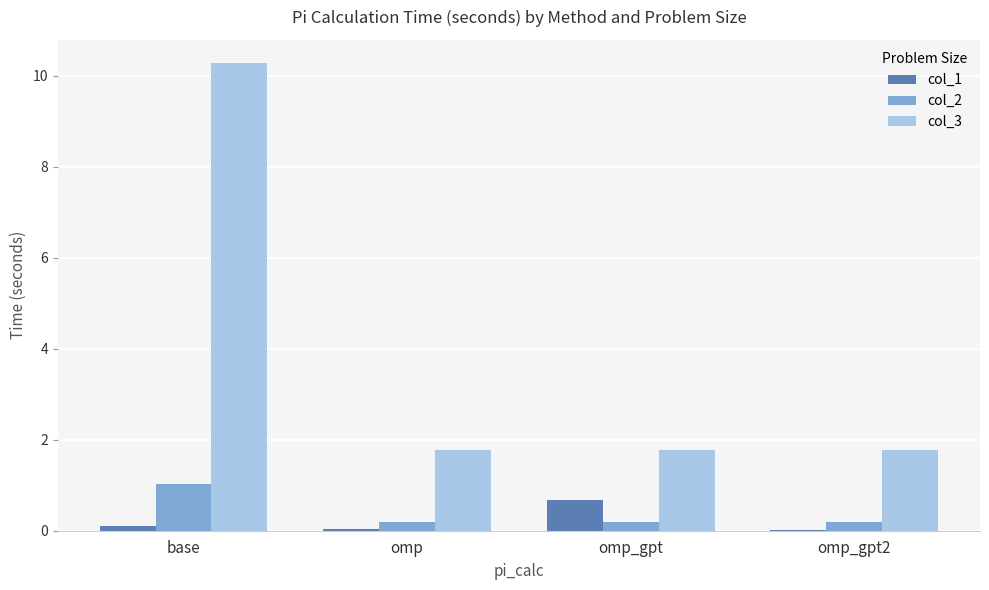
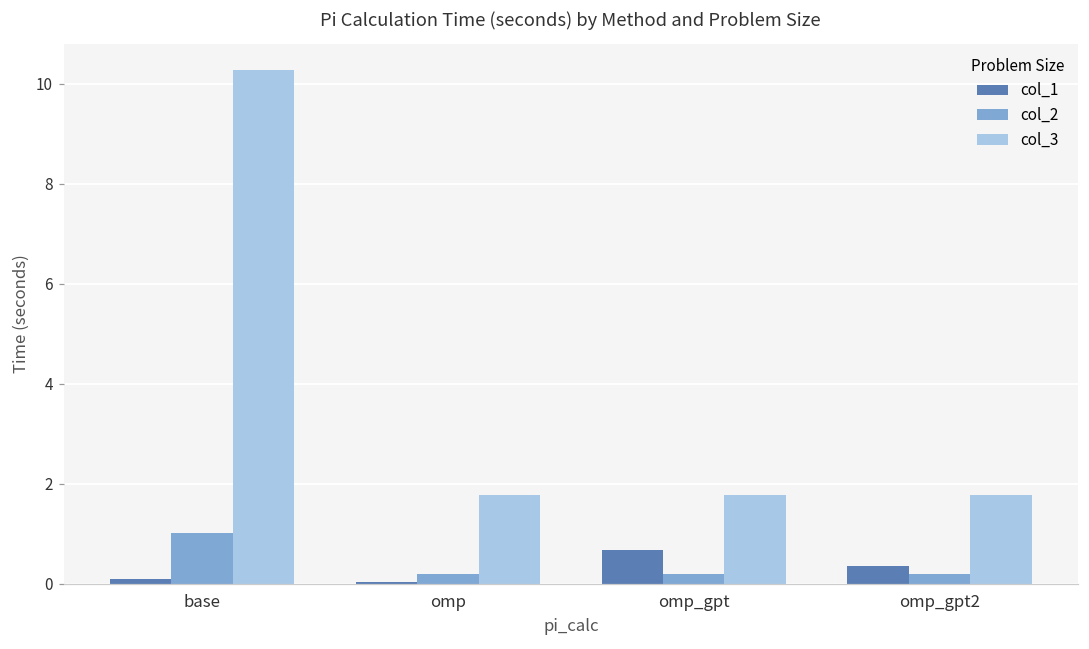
col_1, omp_gpt2: 0.0 -> 0.4
